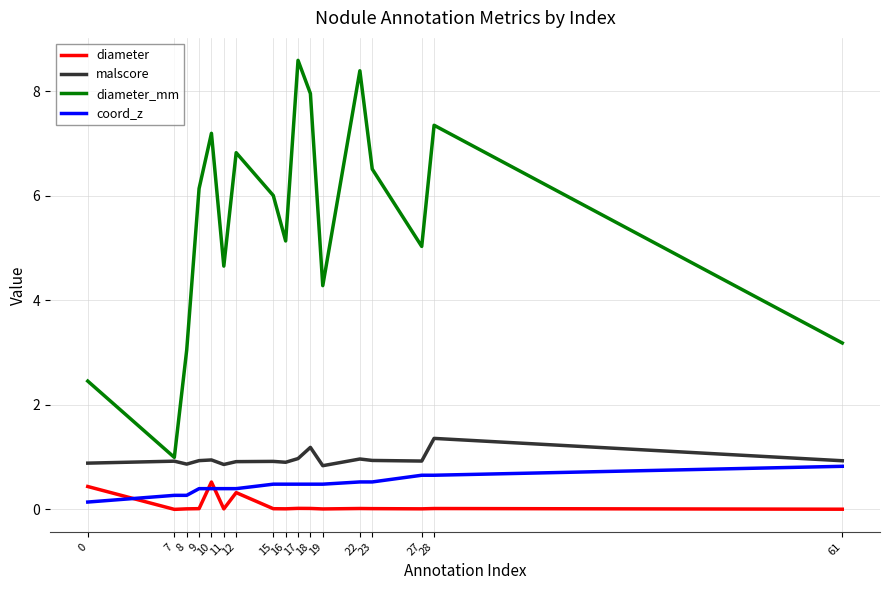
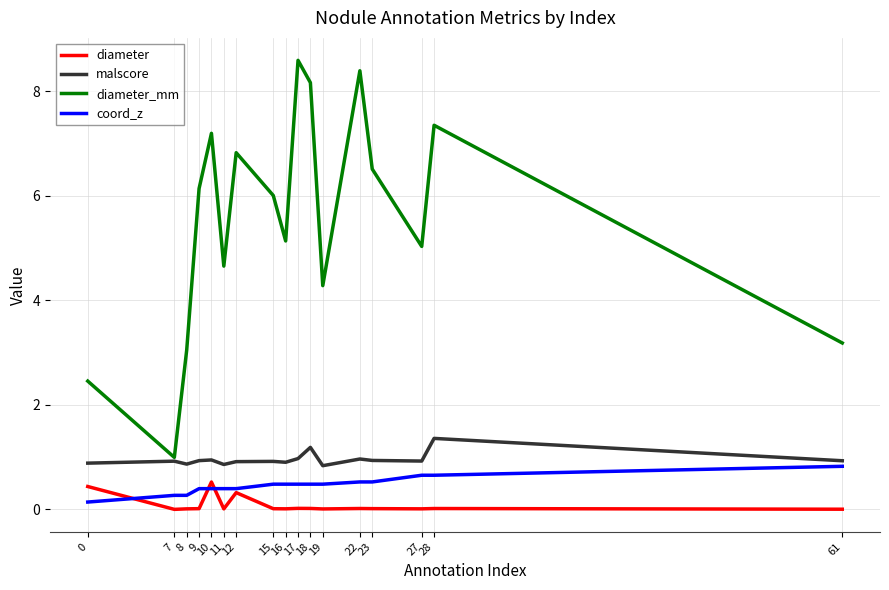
diameter_mm, 18: 8.0 -> 8.2
